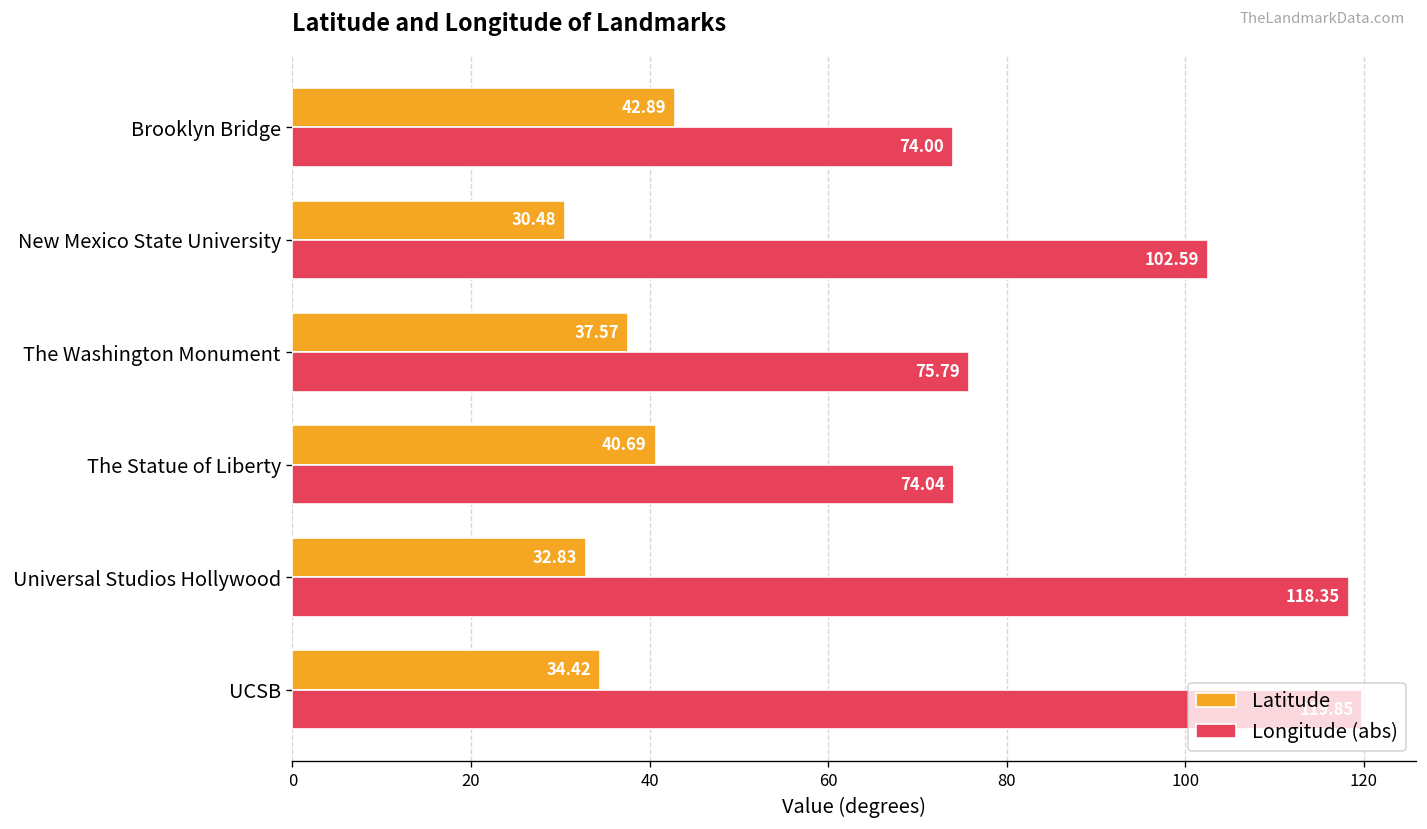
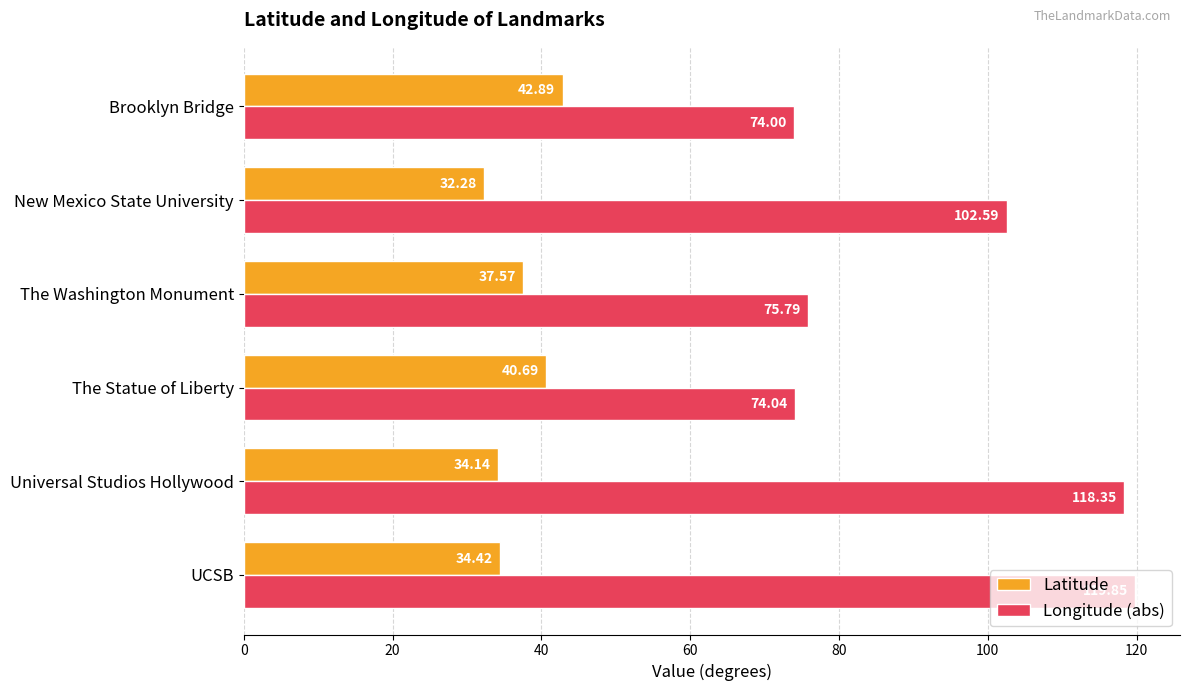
Latitude, New Mexico State University: 30.48 -> 32.28
Latitude, Universal Studios Hollywood: 32.83 -> 34.14
